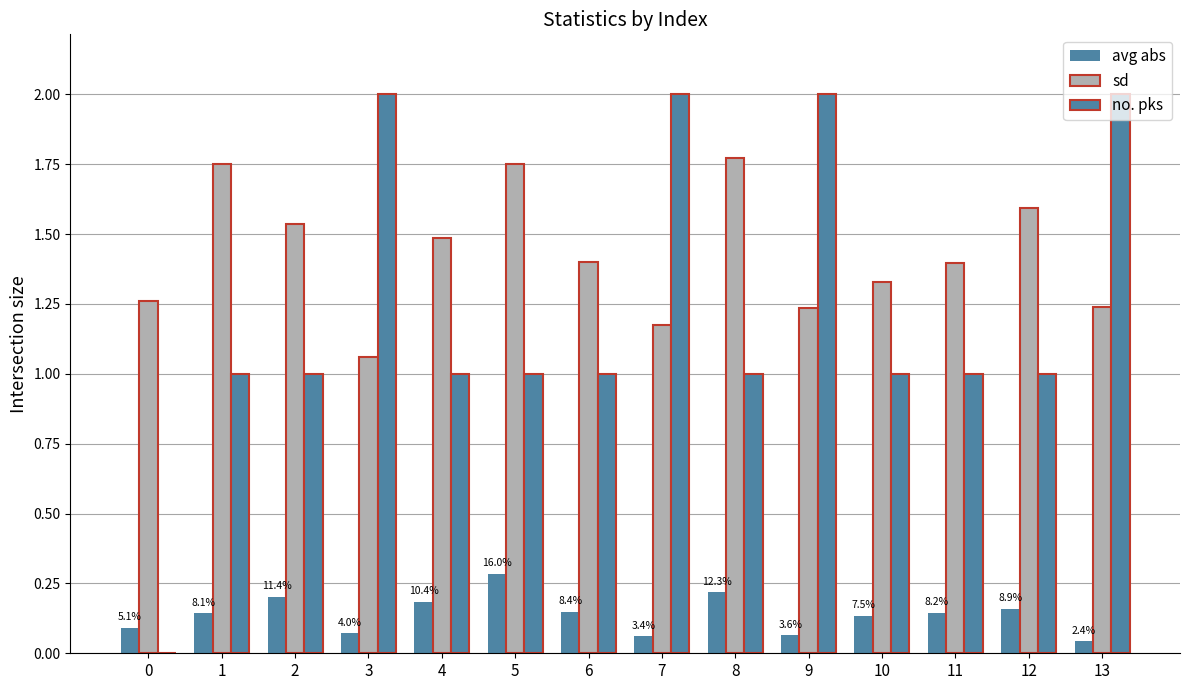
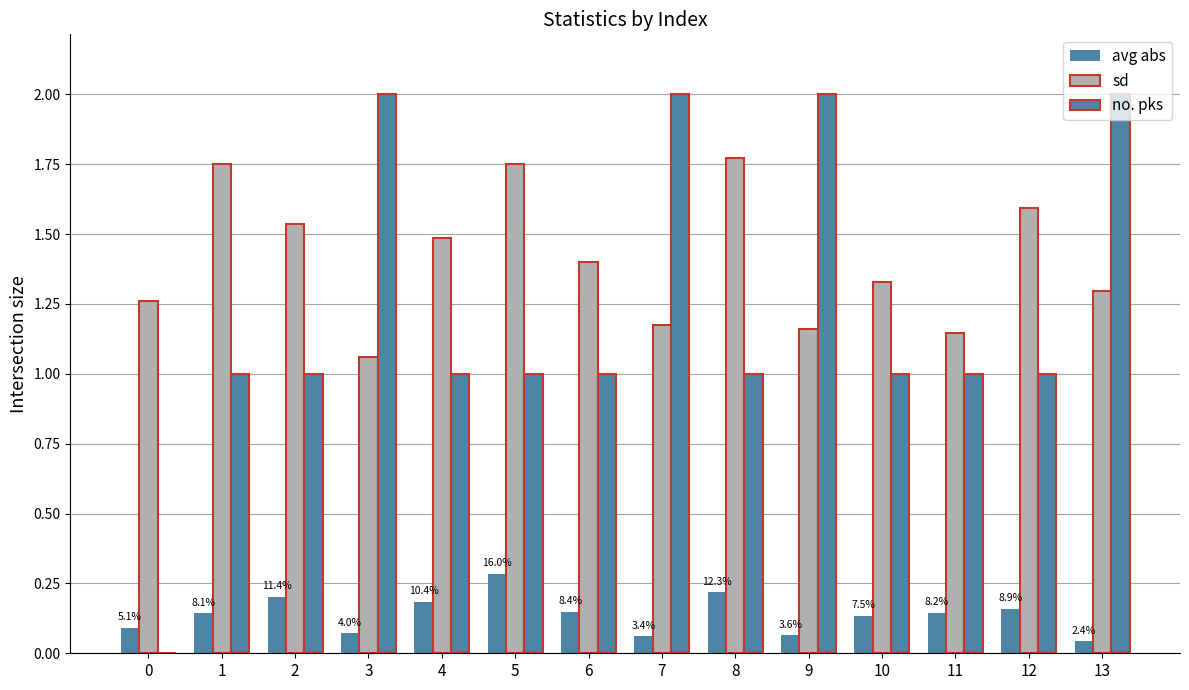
sd, 9: 1.23 -> 1.16
sd, 11: 1.40 -> 1.15
sd, 13: 1.24 -> 1.30
